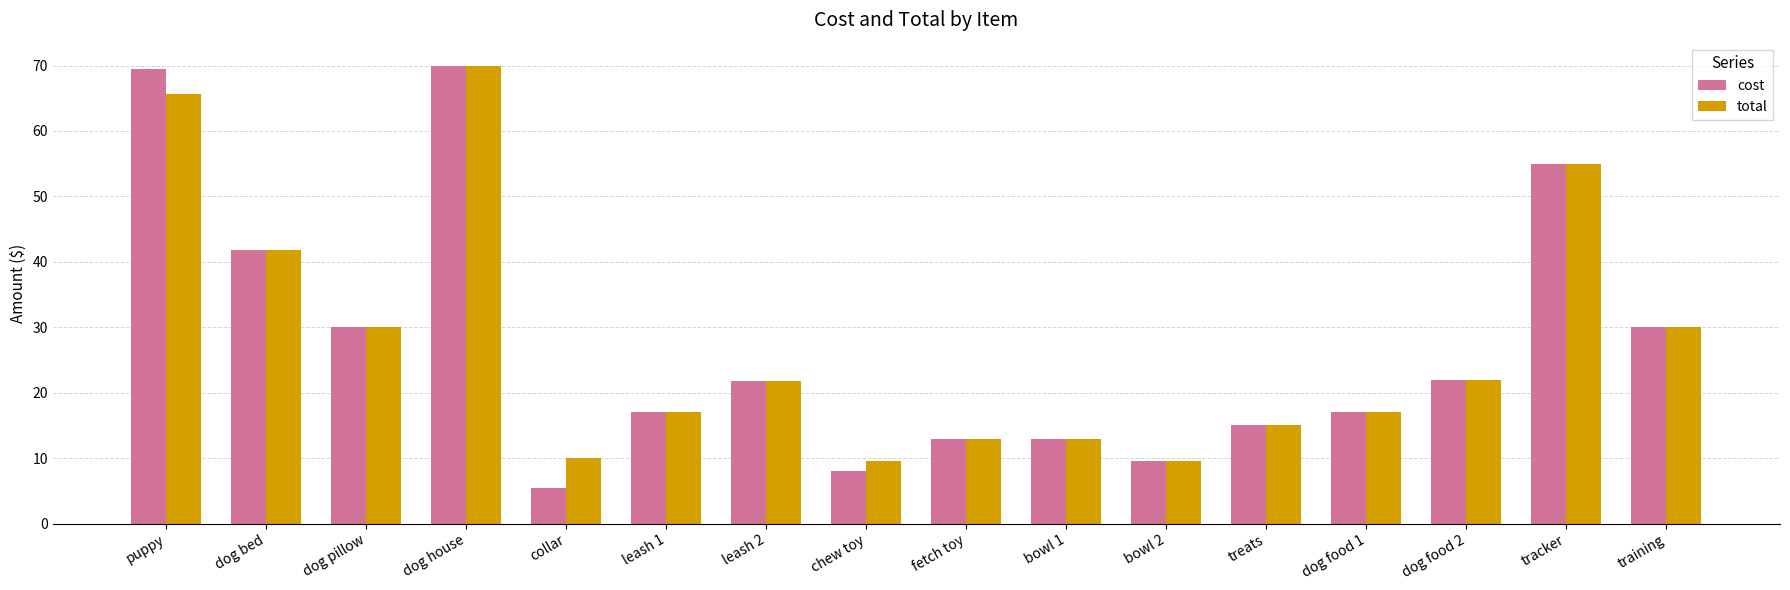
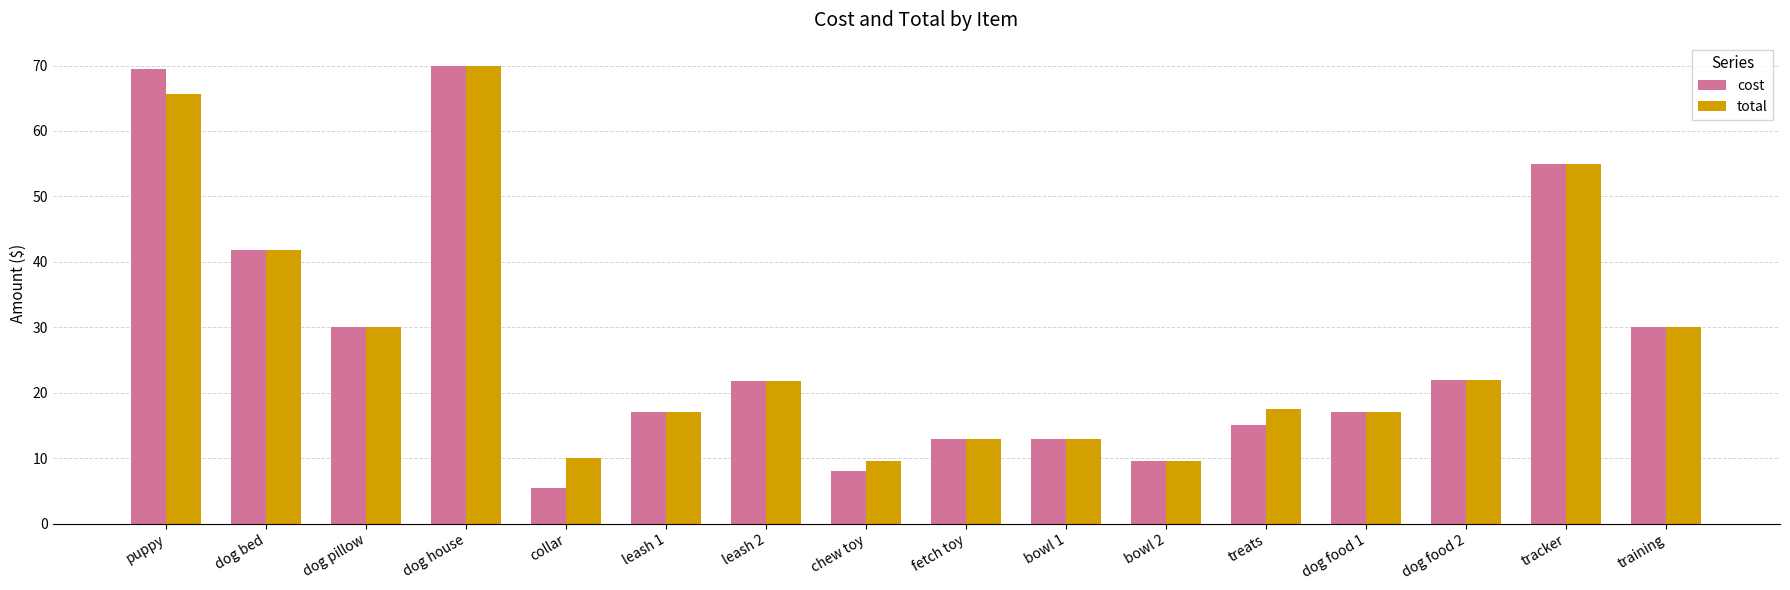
total, treats: 15 -> 18
